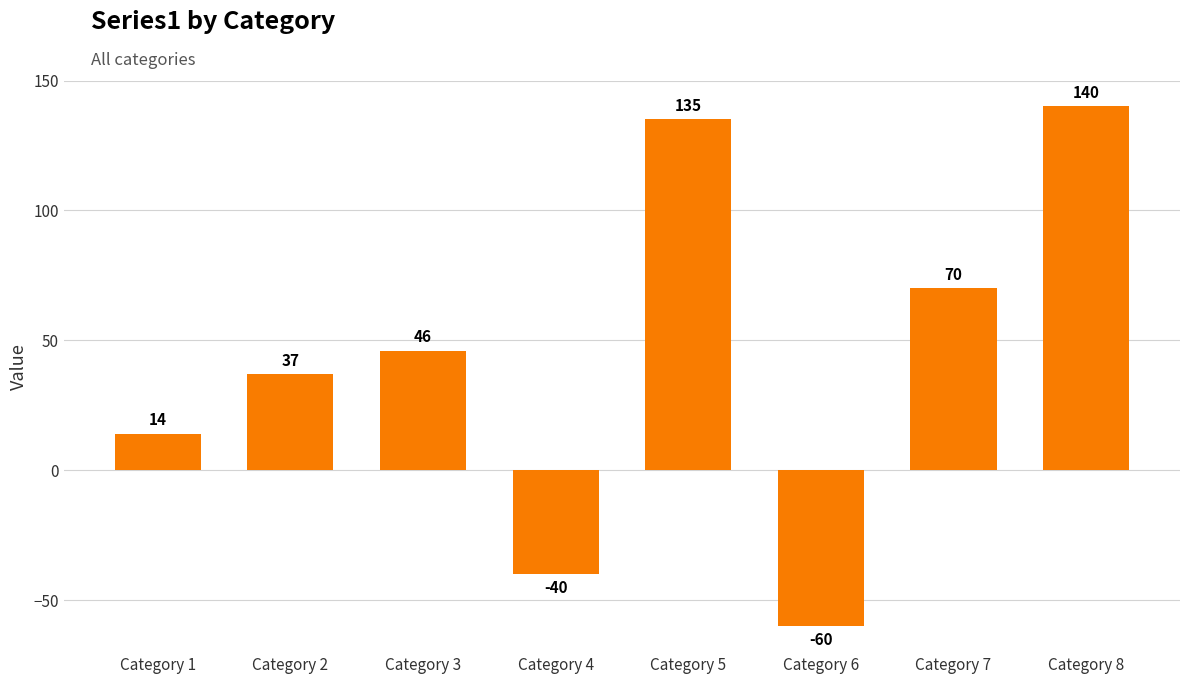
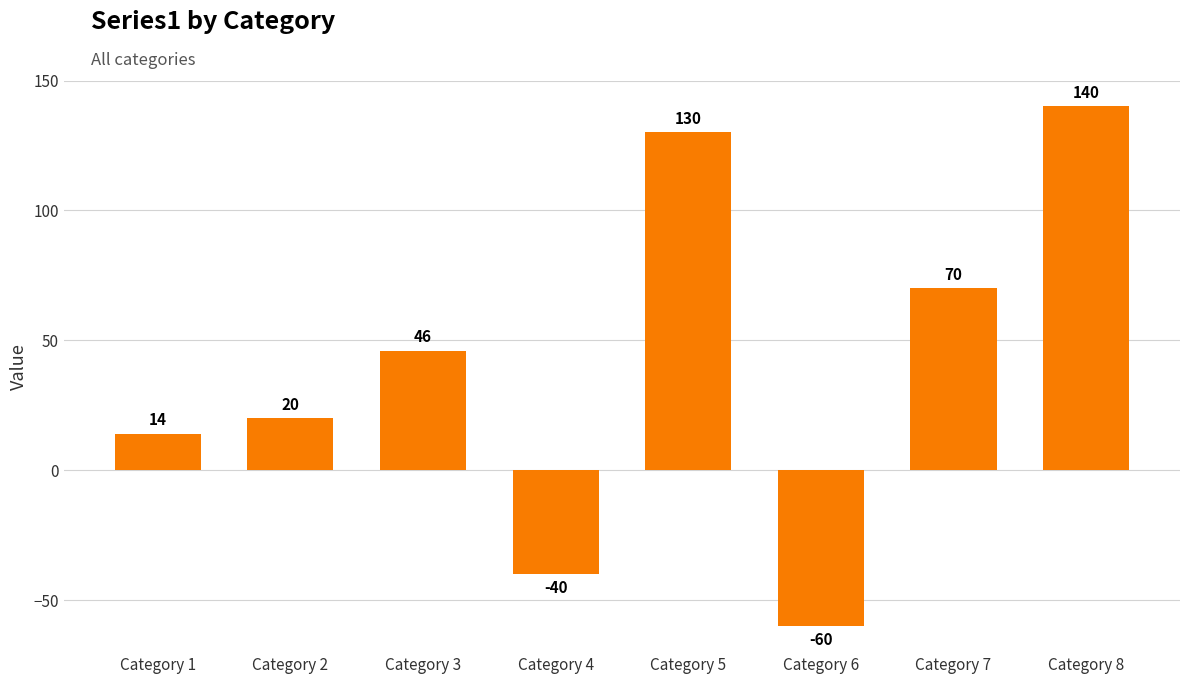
Category 2: 37 -> 20
Category 5: 135 -> 130
